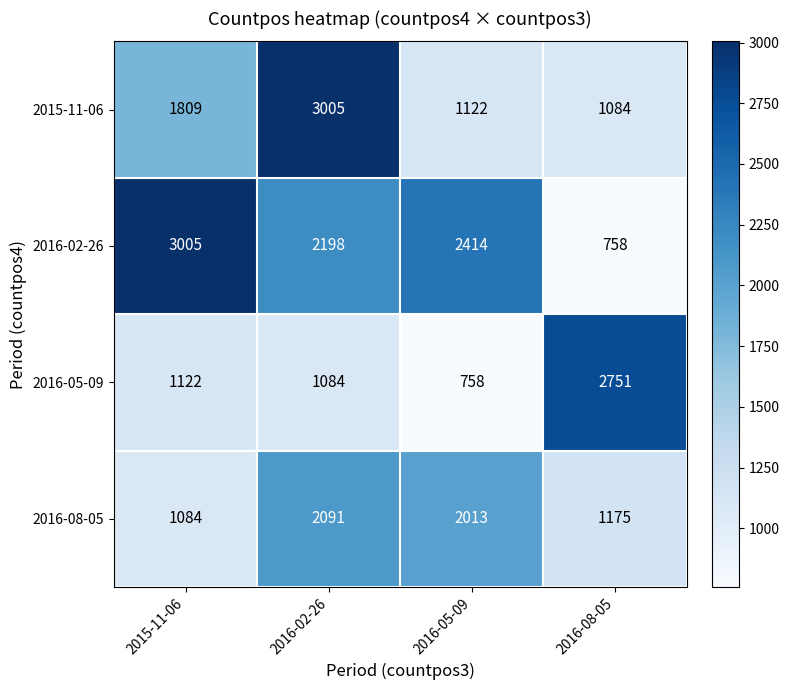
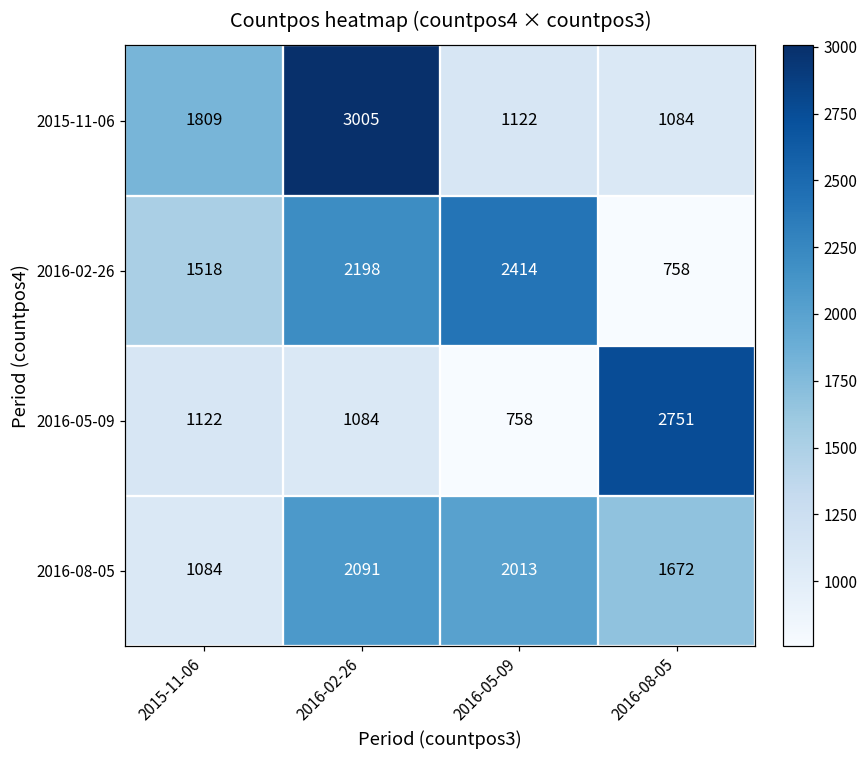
2016-02-26, 2015-11-06: 3005 -> 1518
2016-08-05, 2016-08-05: 1175 -> 1672
